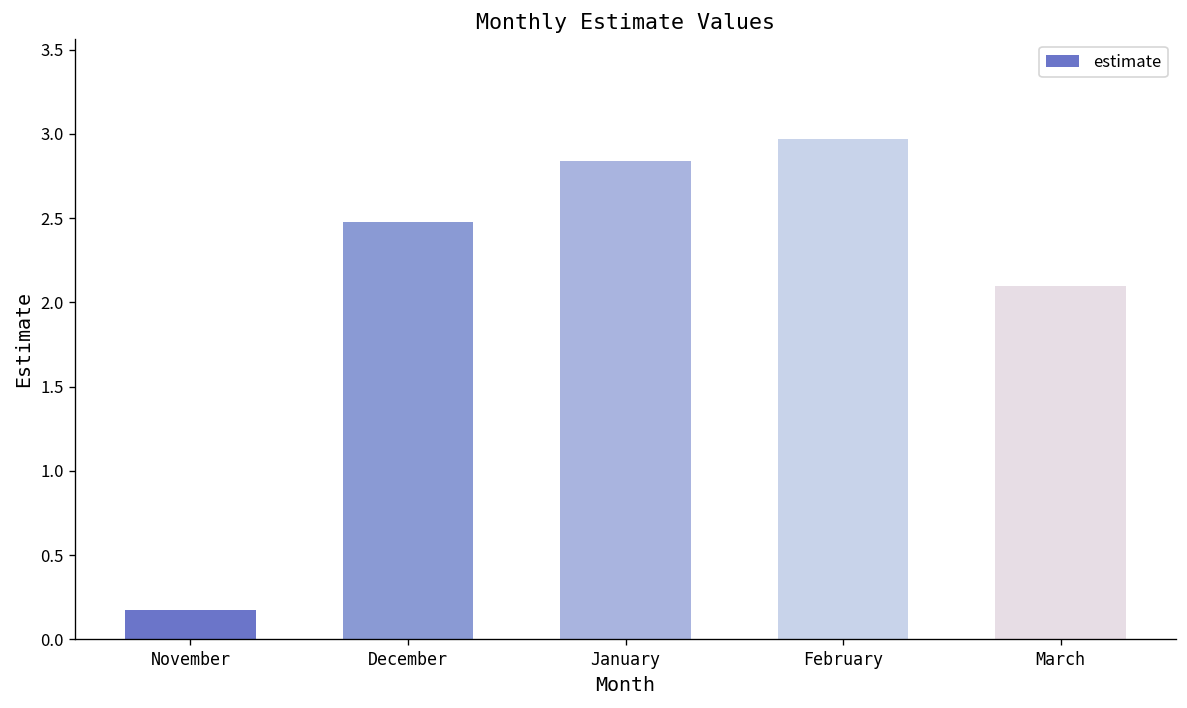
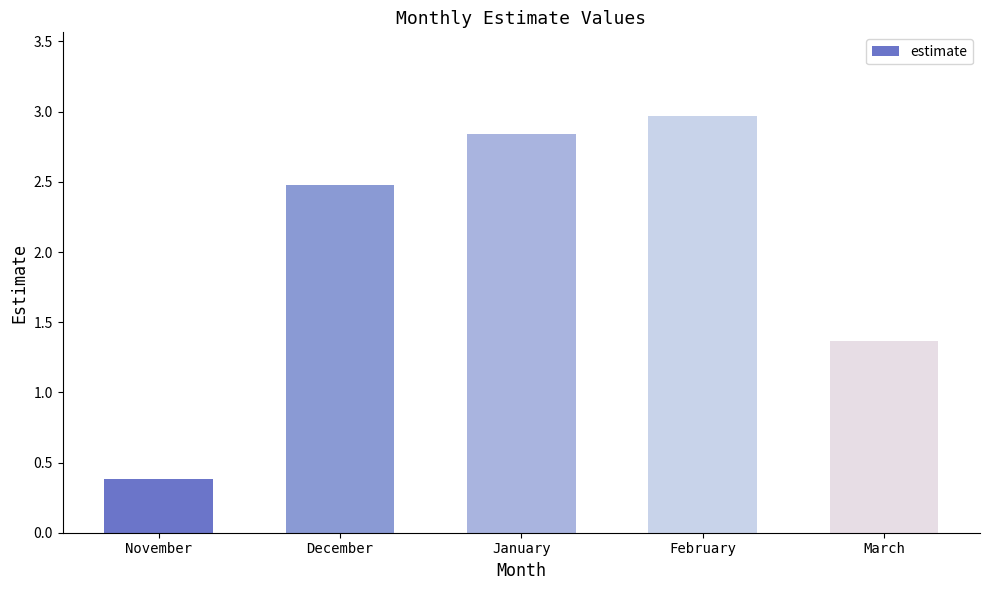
November: 0.17 -> 0.38
March: 2.10 -> 1.37
